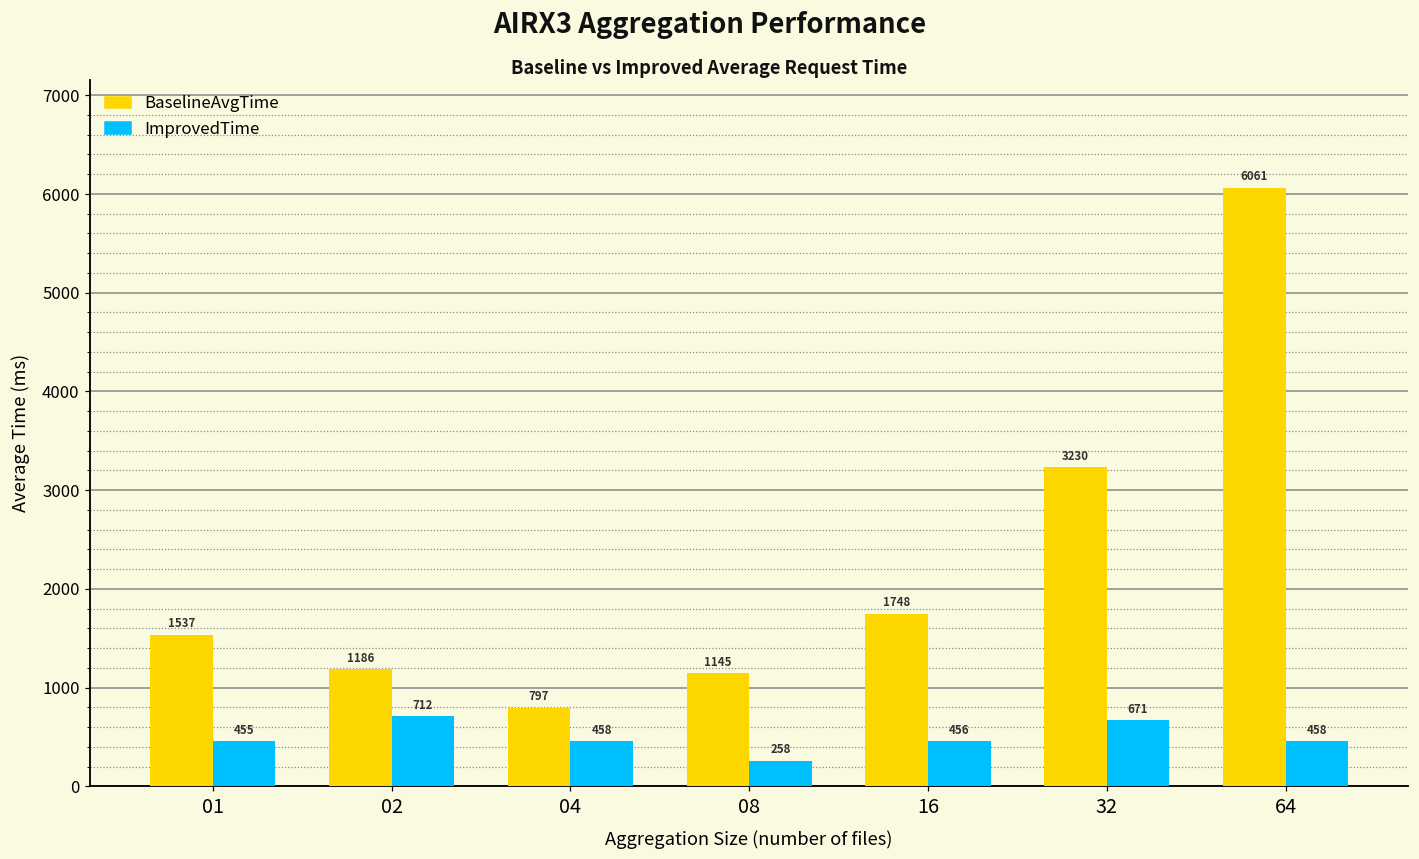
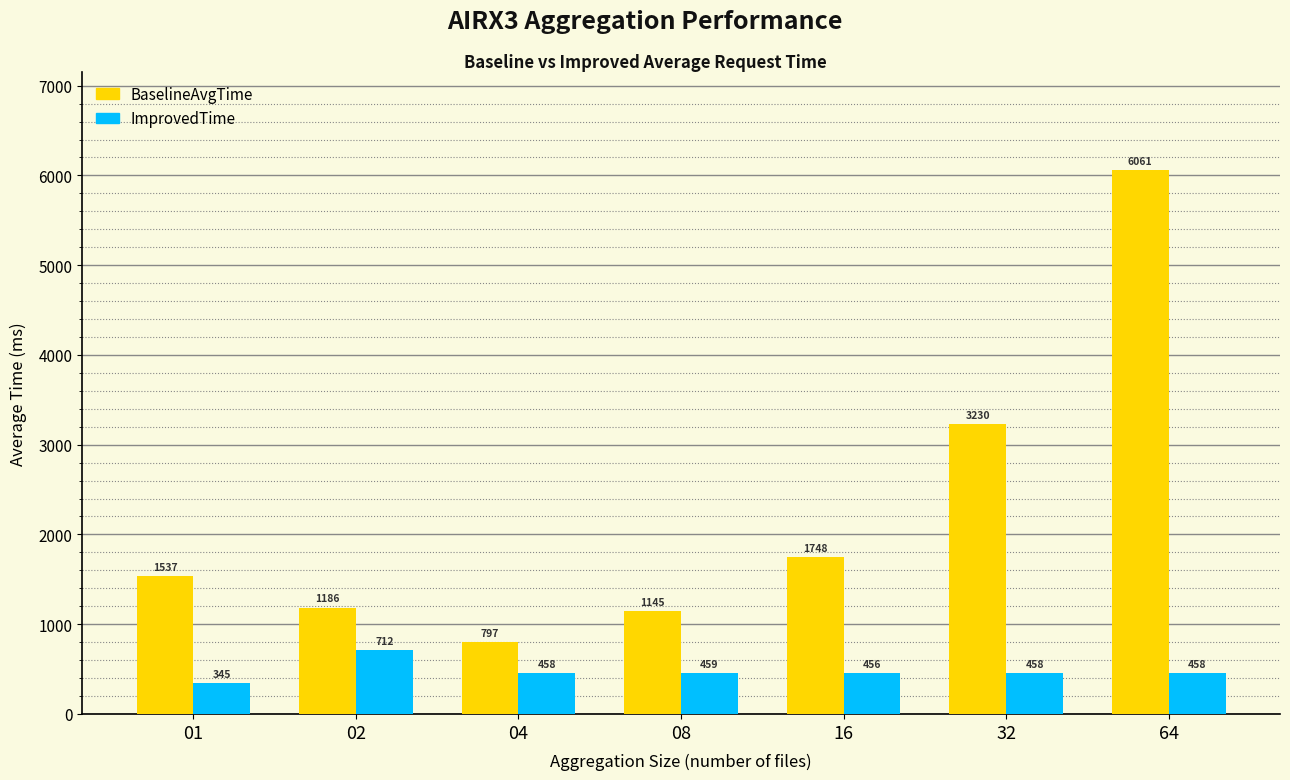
ImprovedTime, 01: 455 -> 345
ImprovedTime, 08: 258 -> 459
ImprovedTime, 32: 671 -> 458
